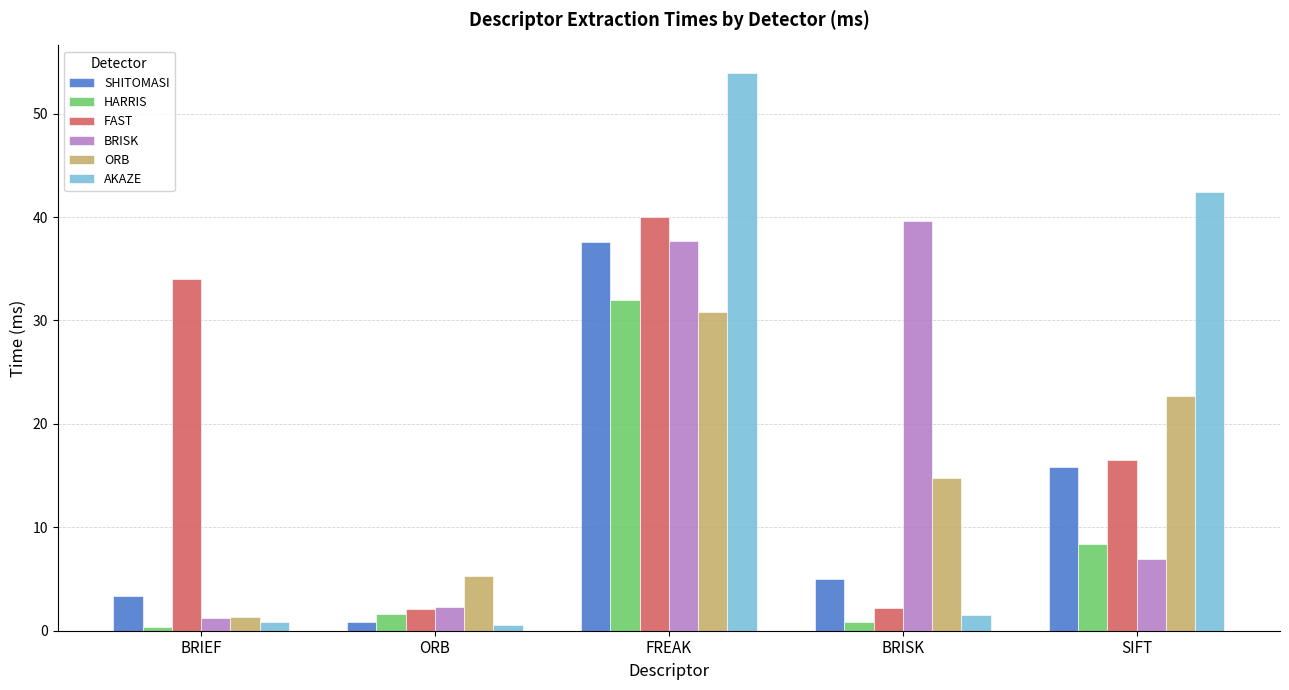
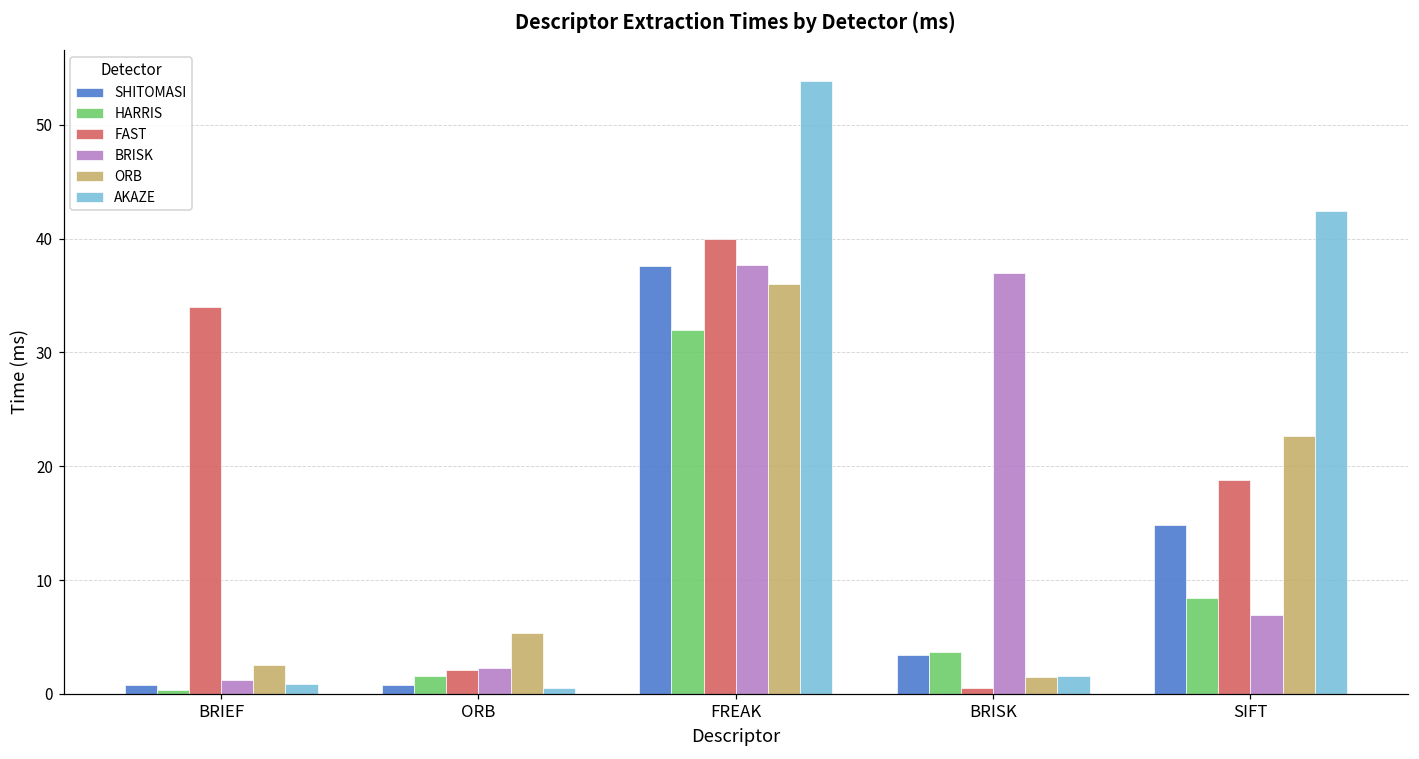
SHITOMASI, BRIEF: 3.4 -> 0.8
ORB, BRIEF: 1.4 -> 2.6
ORB, FREAK: 30.8 -> 36.0
SHITOMASI, BRISK: 5.0 -> 3.4
HARRIS, BRISK: 0.8 -> 3.7
FAST, BRISK: 2.2 -> 0.5
BRISK, BRISK: 39.6 -> 37.0
ORB, BRISK: 14.8 -> 1.5
SHITOMASI, SIFT: 15.8 -> 14.8
FAST, SIFT: 16.5 -> 18.8
